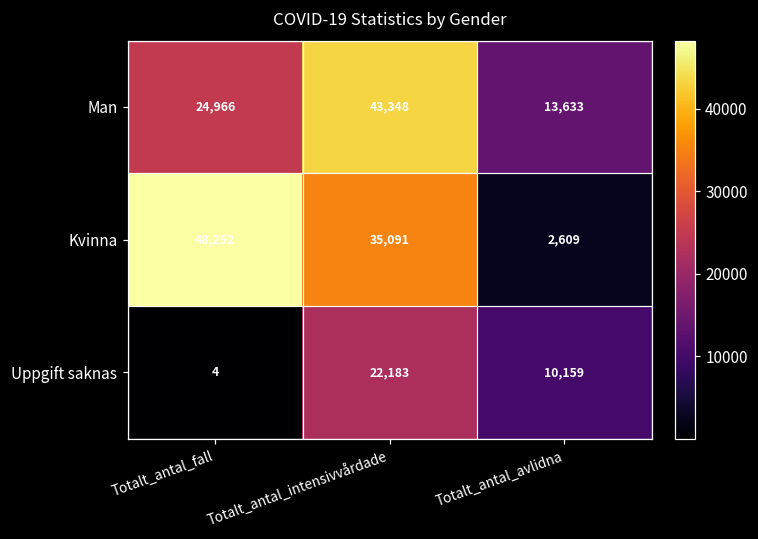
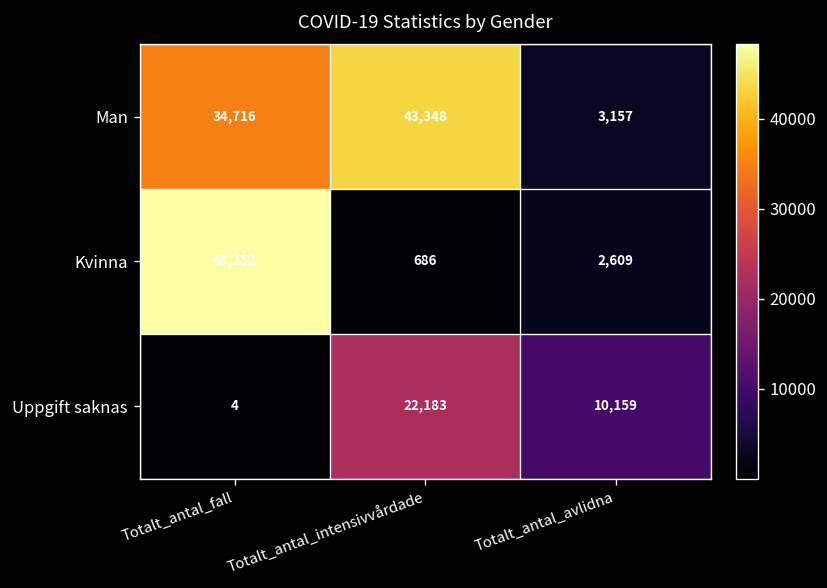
Man, Totalt_antal_fall: 24,966 -> 34,716
Man, Totalt_antal_avlidna: 13,633 -> 3,157
Kvinna, Totalt_antal_intensivvårdade: 35,091 -> 686
